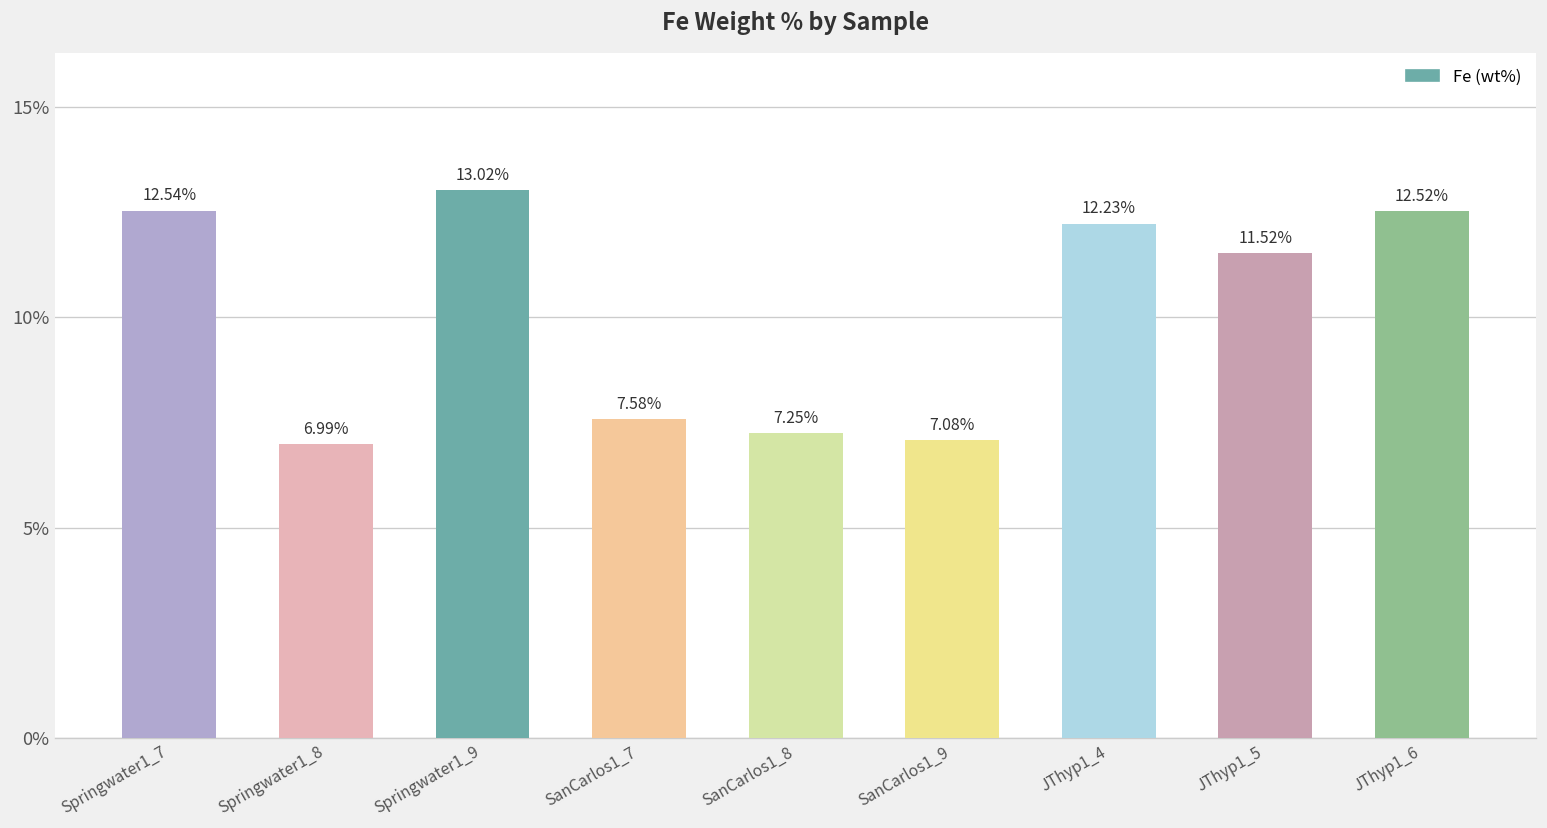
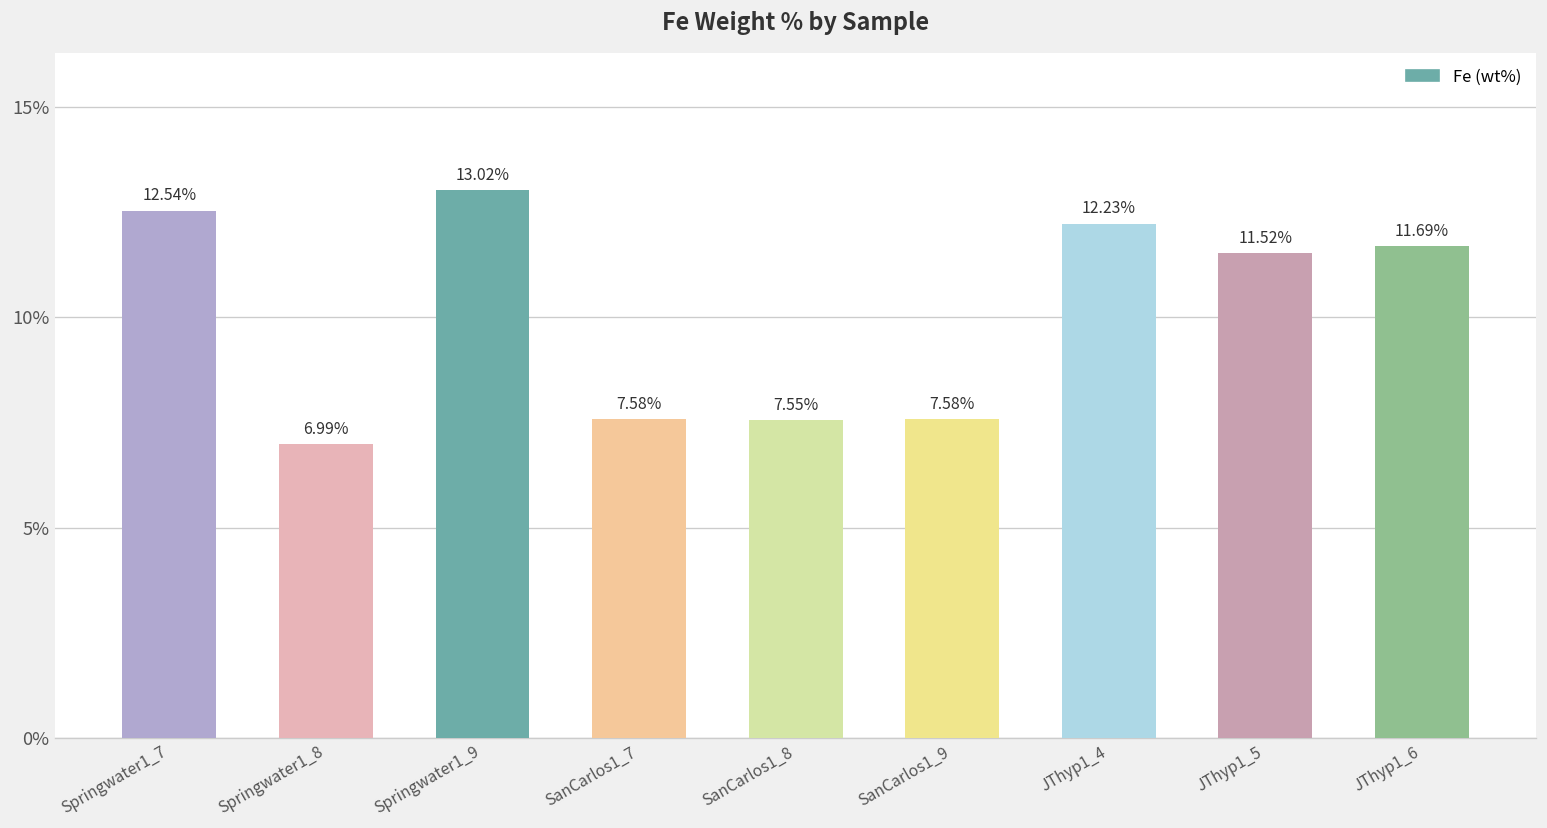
SanCarlos1_8: 7.25% -> 7.55%
SanCarlos1_9: 7.08% -> 7.58%
JThyp1_6: 12.52% -> 11.69%
